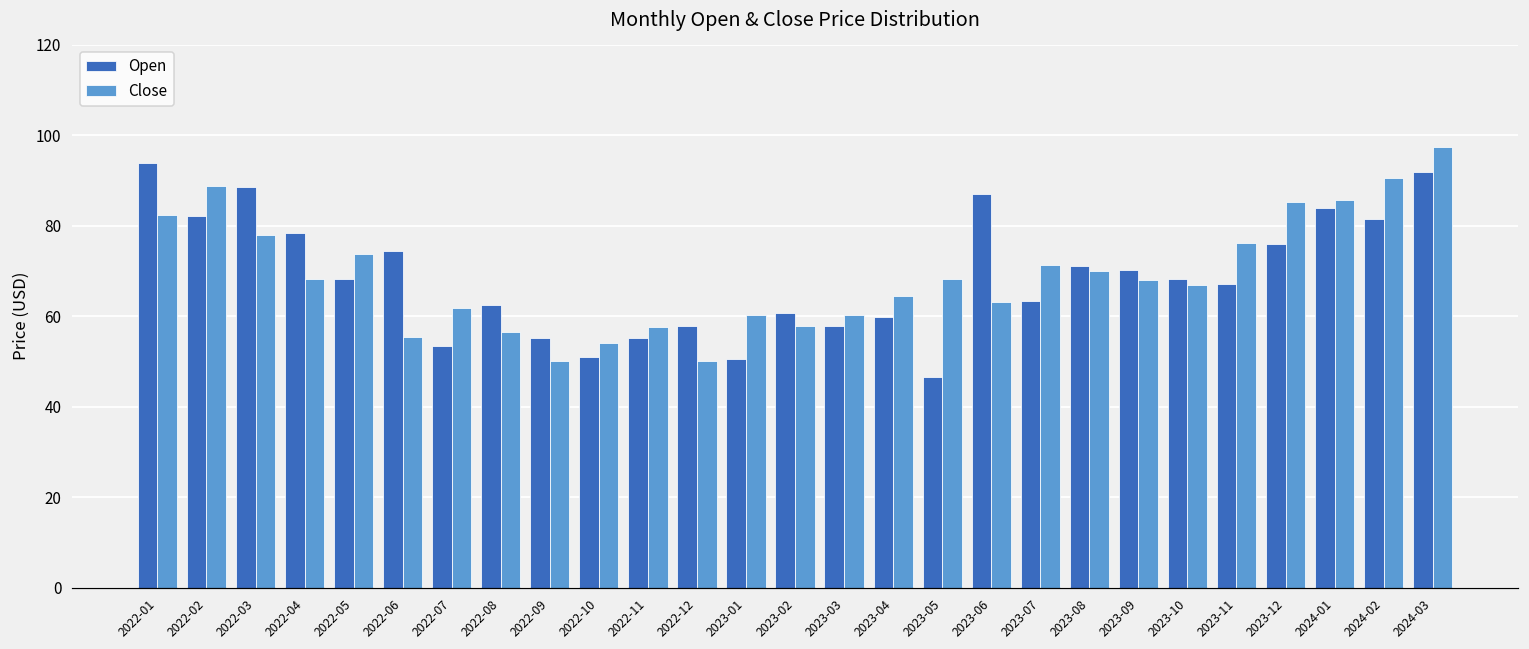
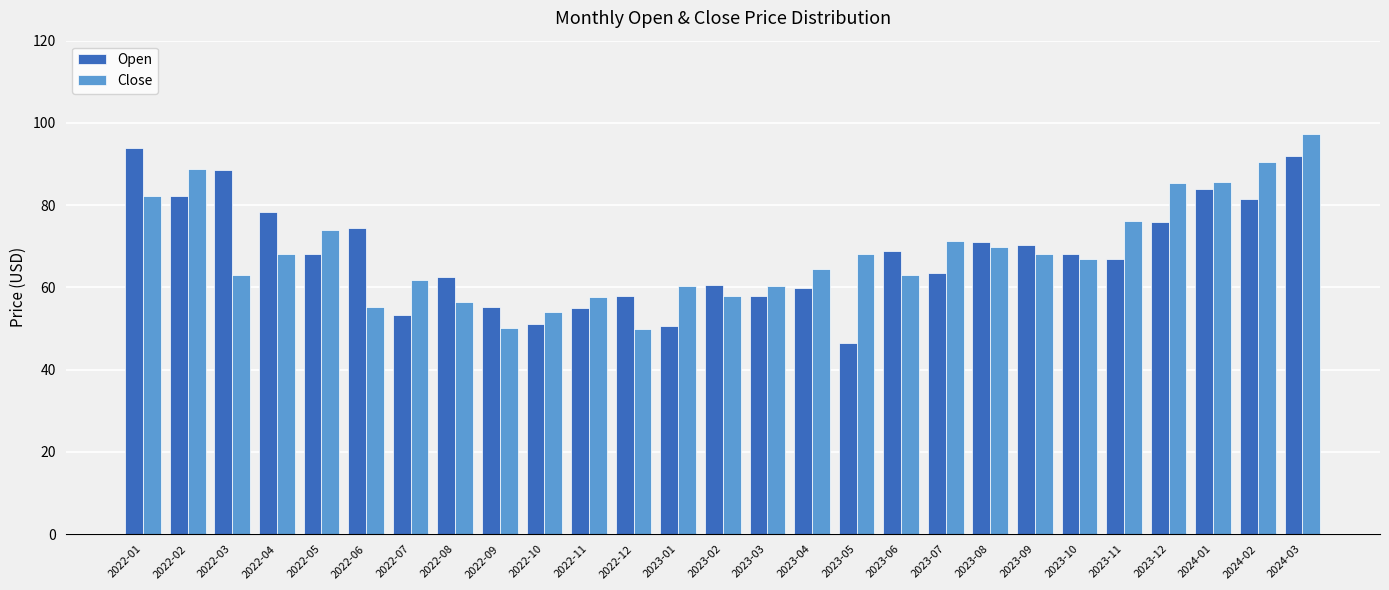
Close, 2022-03: 78 -> 63
Open, 2023-06: 87 -> 69
